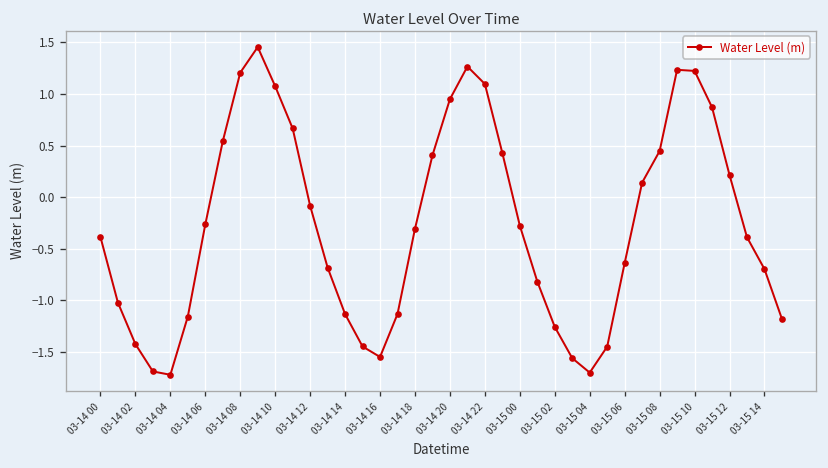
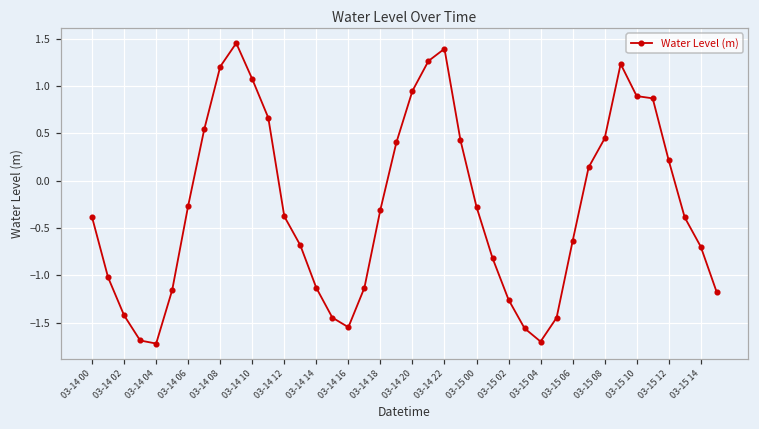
03-14 12: -0.1 -> -0.4
03-14 22: 1.1 -> 1.4
03-15 10: 1.2 -> 0.9
